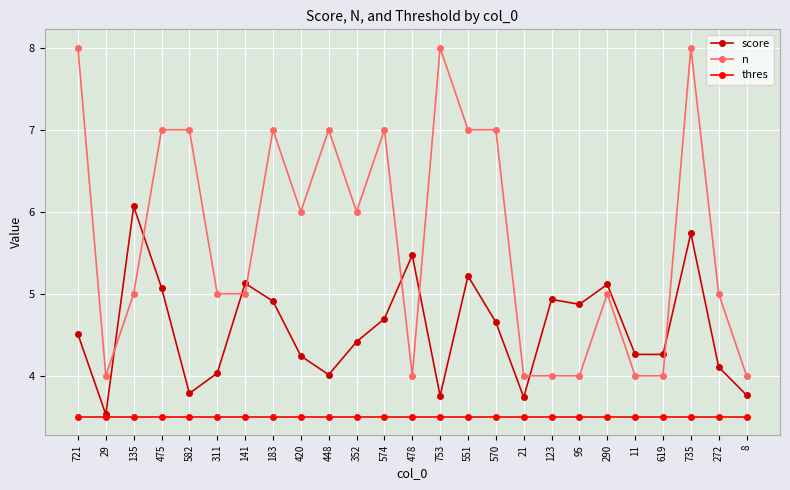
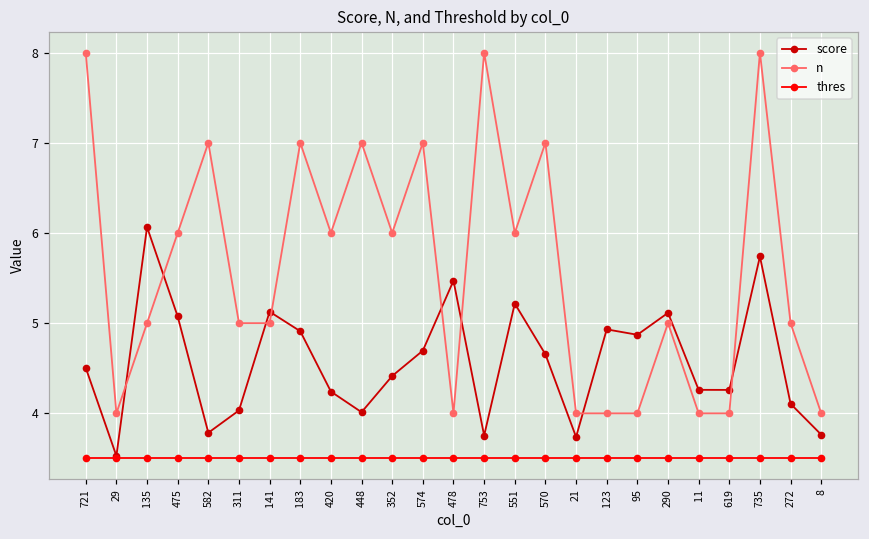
n, 475: 7 -> 6
n, 551: 7 -> 6
